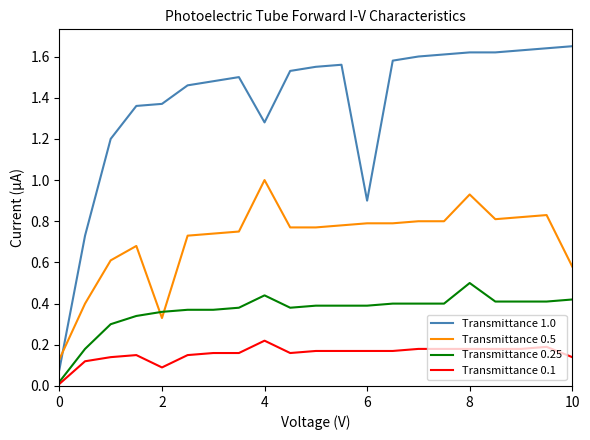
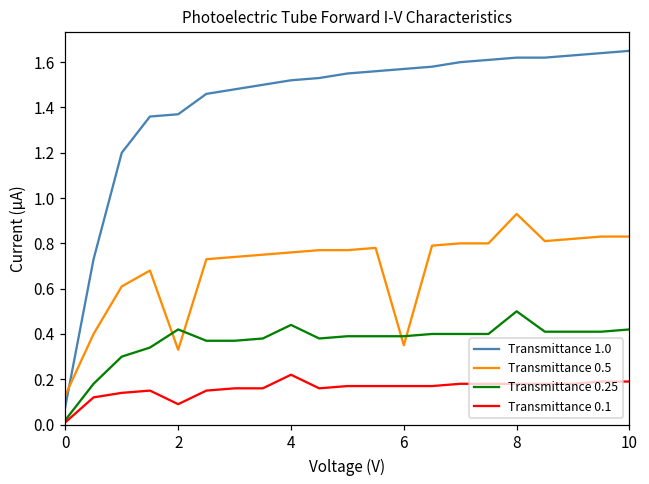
Transmittance 0.25, 2: 0.36 -> 0.42
Transmittance 1.0, 4: 1.28 -> 1.52
Transmittance 0.5, 4: 1.00 -> 0.76
Transmittance 1.0, 6: 0.90 -> 1.57
Transmittance 0.5, 6: 0.79 -> 0.35
Transmittance 0.5, 10: 0.58 -> 0.83
Transmittance 0.1, 10: 0.14 -> 0.19
